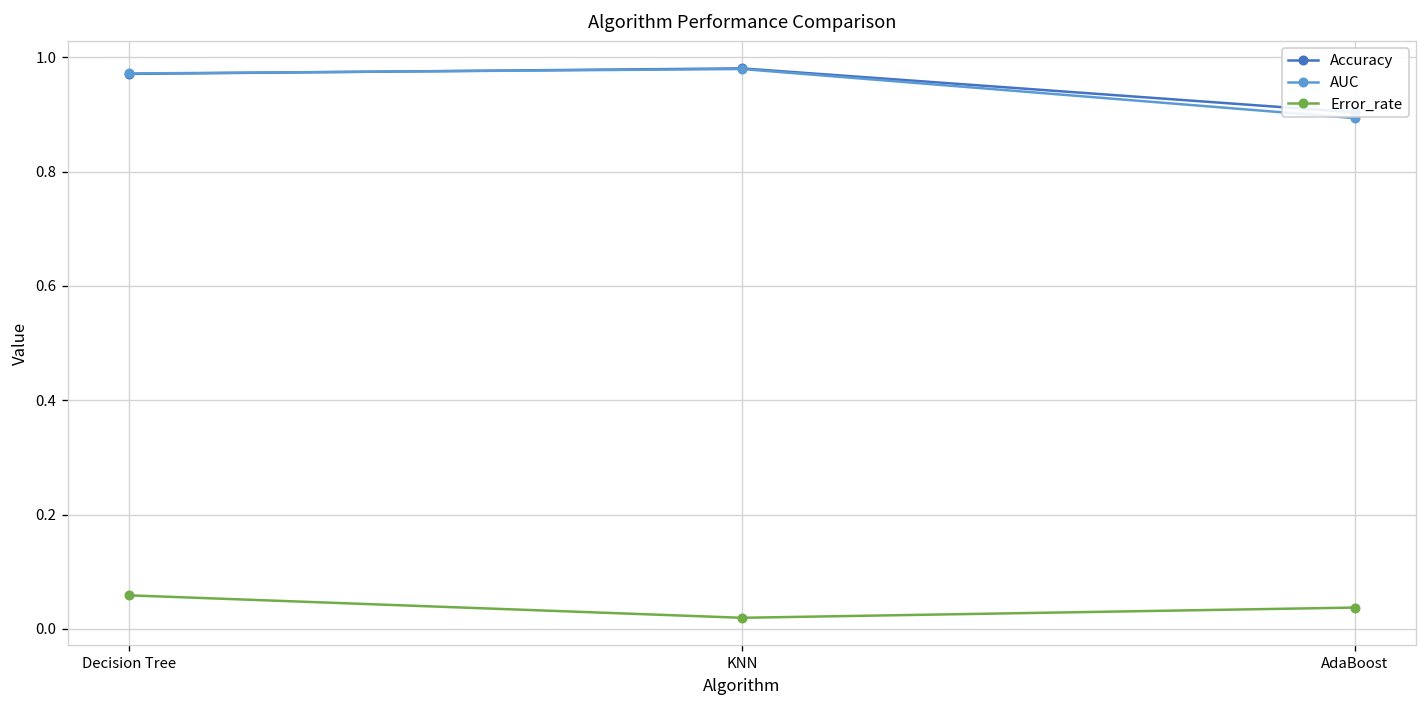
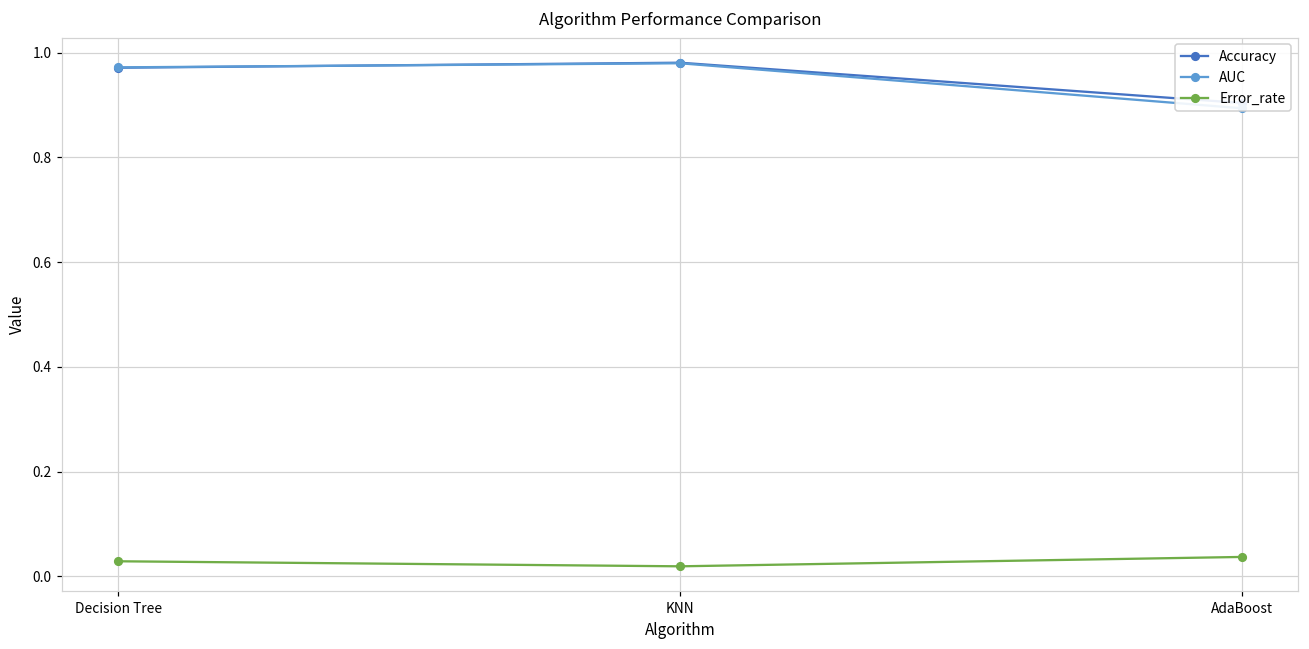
Error_rate, Decision Tree: 0.06 -> 0.03
